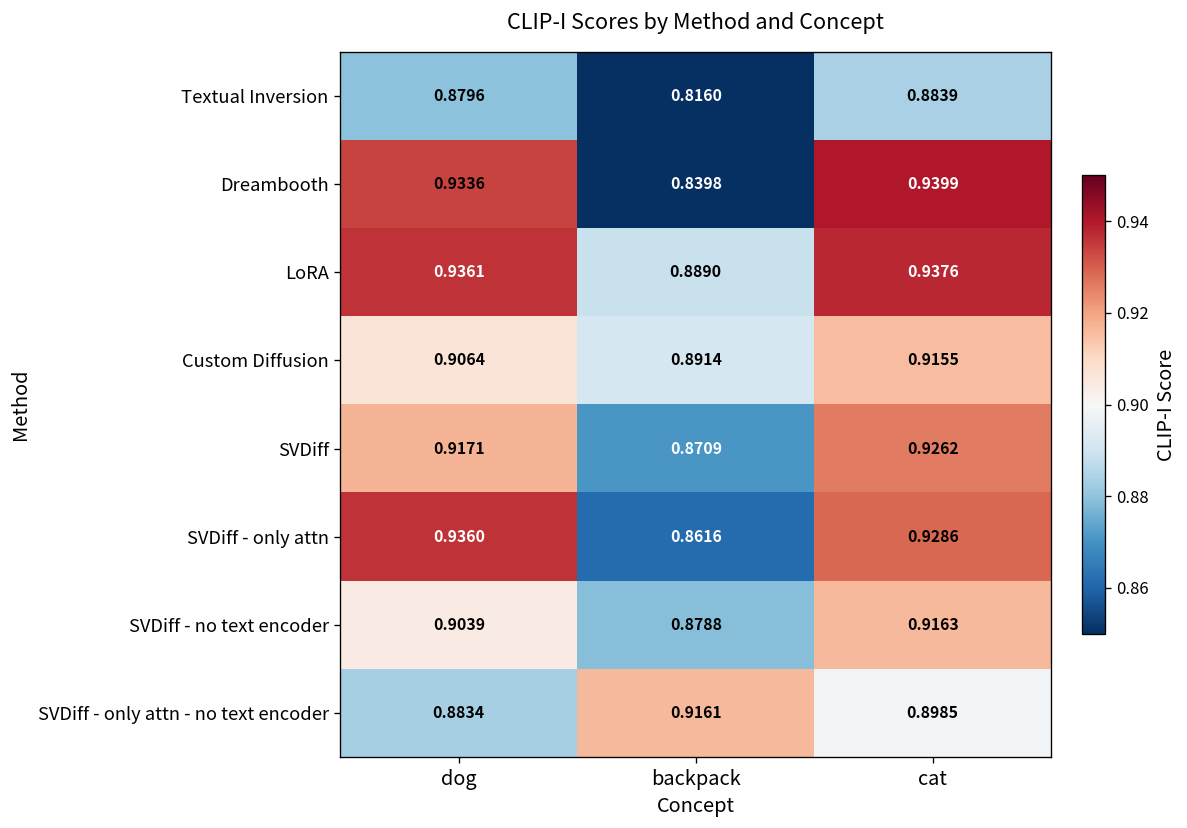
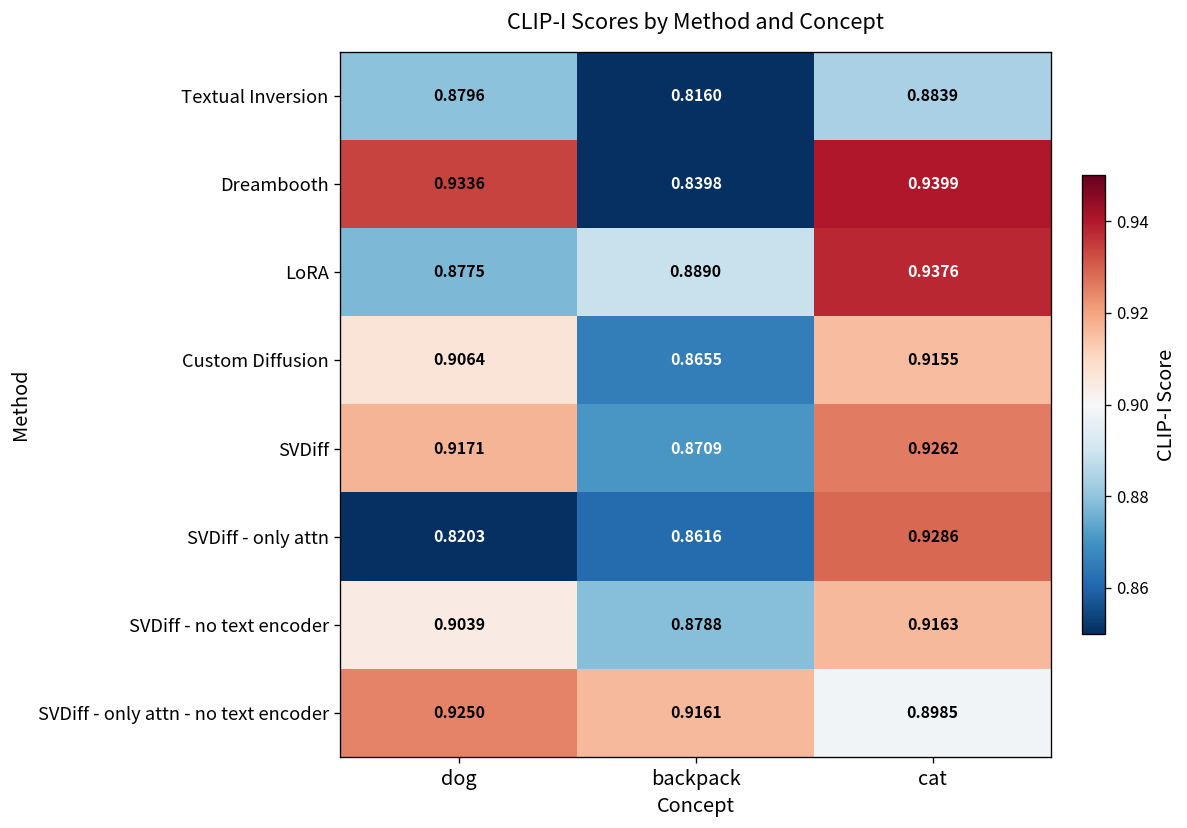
LoRA, dog: 0.9361 -> 0.8775
Custom Diffusion, backpack: 0.8914 -> 0.8655
SVDiff - only attn, dog: 0.9360 -> 0.8203
SVDiff - only attn - no text encoder, dog: 0.8834 -> 0.9250
